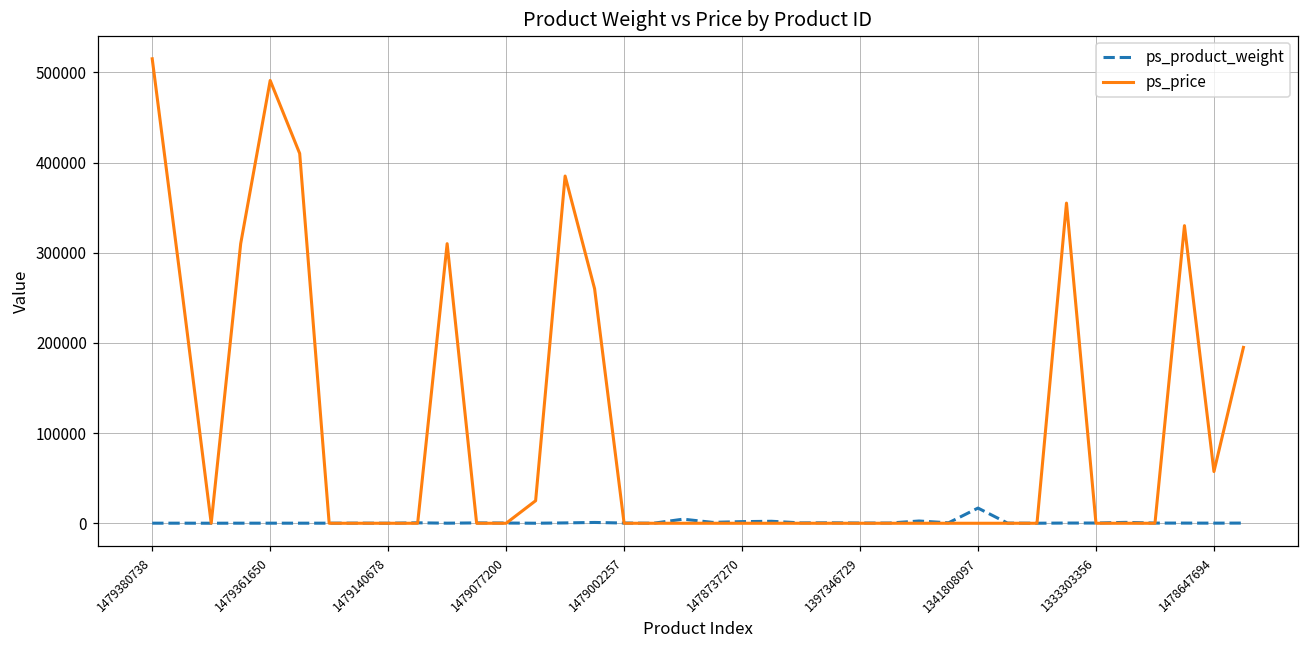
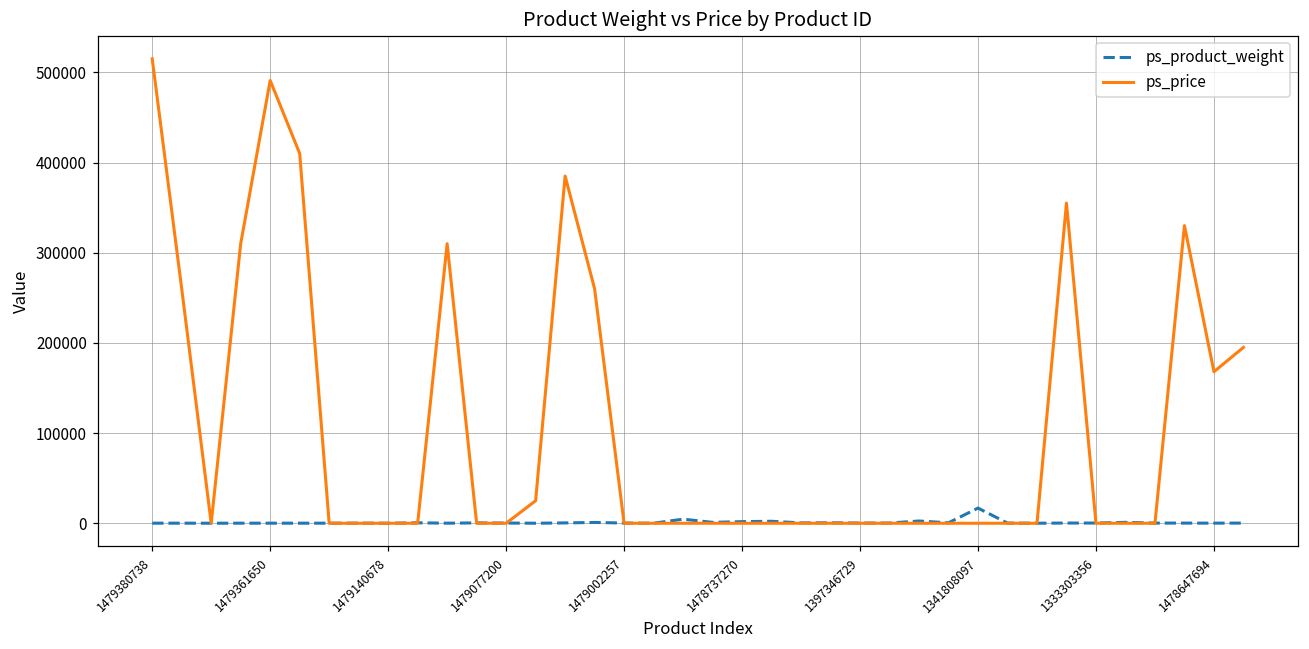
ps_price, 1478647694: 60000 -> 170000
